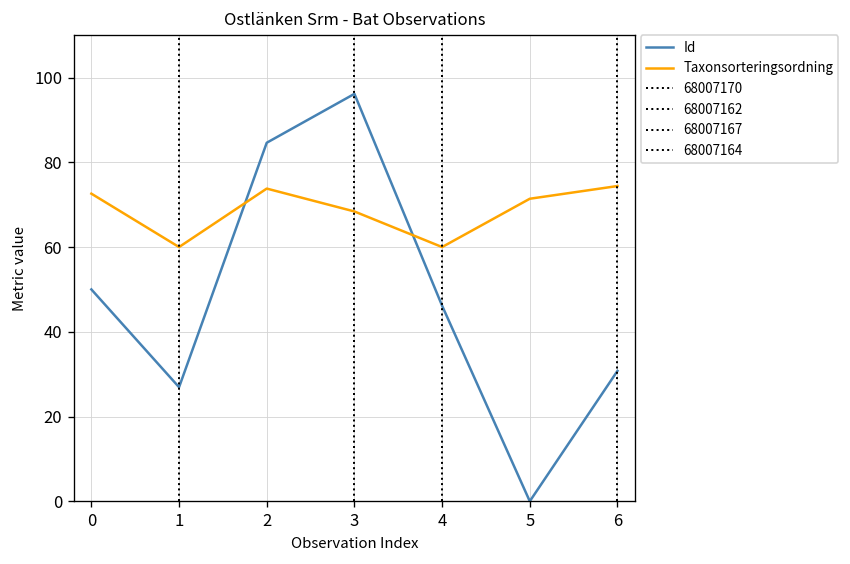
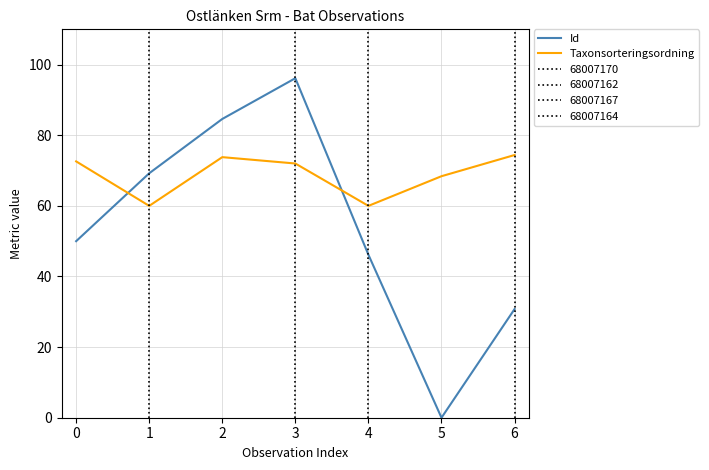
Id, 1: 27 -> 69
Taxonsorteringsordning, 3: 68 -> 72
Taxonsorteringsordning, 5: 71 -> 68
